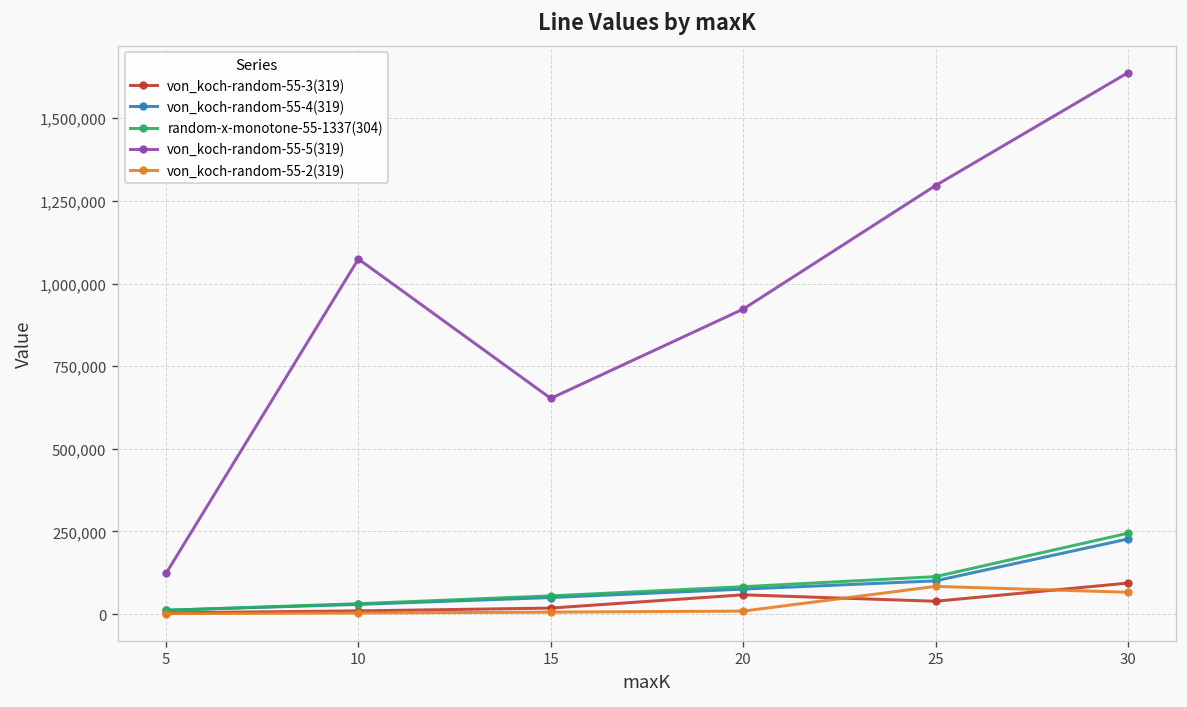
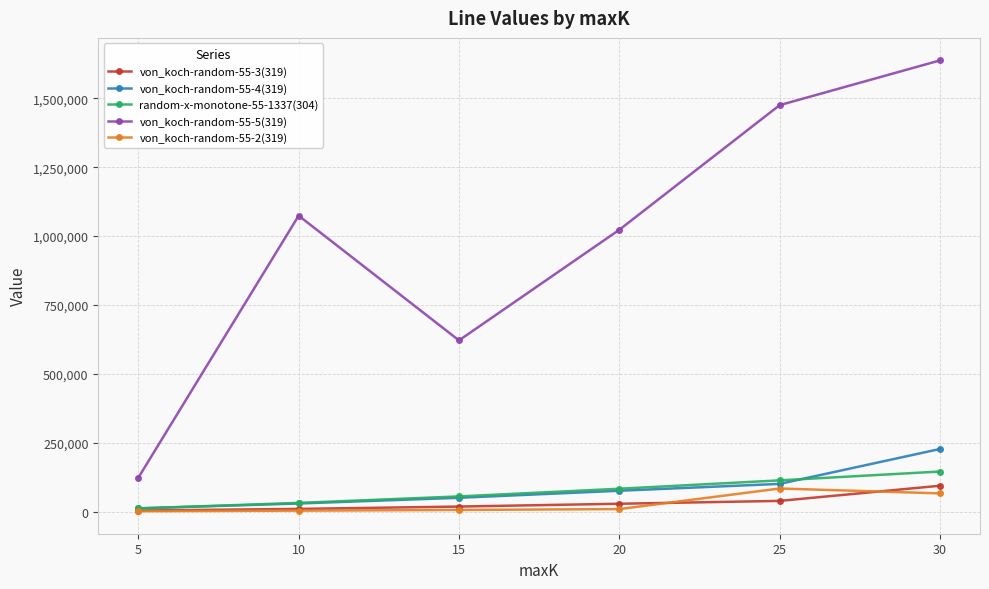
von_koch-random-55-5(319), 15: 650,000 -> 620,000
von_koch-random-55-3(319), 20: 60,000 -> 30,000
von_koch-random-55-5(319), 20: 920,000 -> 1,020,000
von_koch-random-55-5(319), 25: 1,300,000 -> 1,480,000
random-x-monotone-55-1337(304), 30: 240,000 -> 150,000
